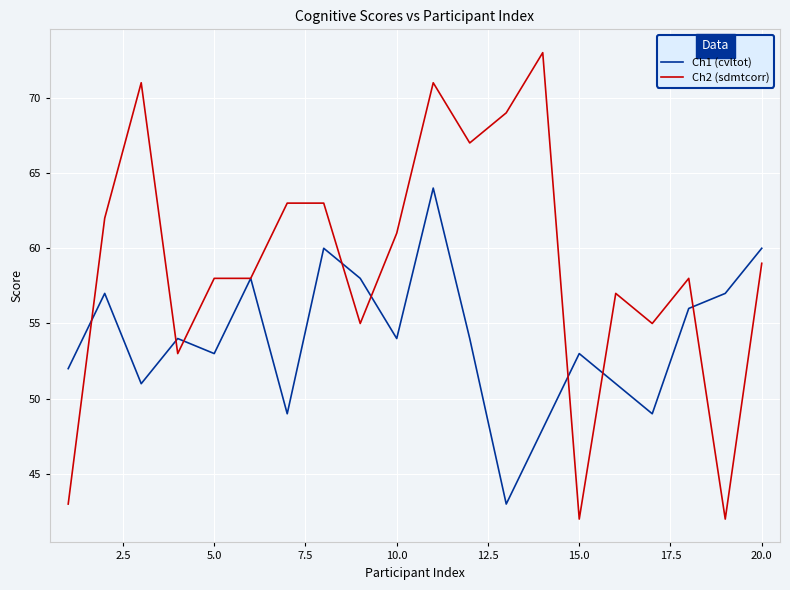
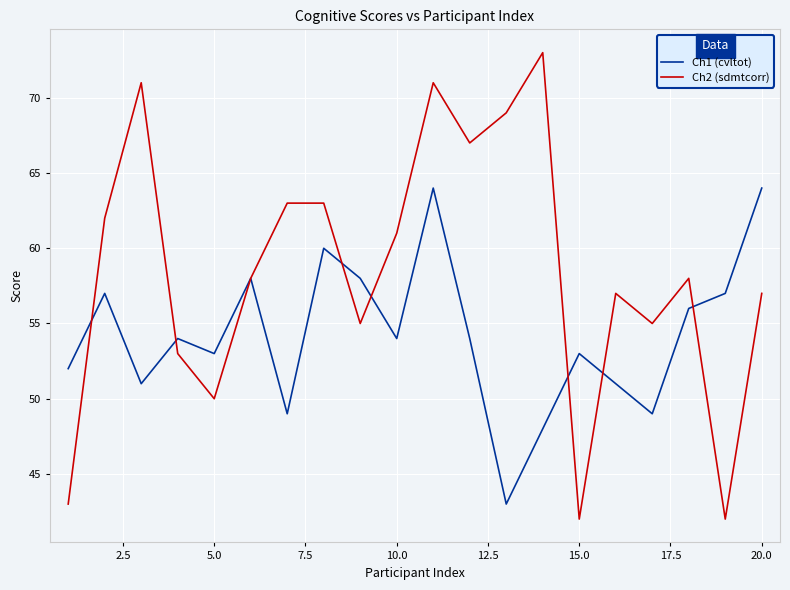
Ch2 (sdmtcorr), 5.0: 58 -> 50
Ch1 (cvltot), 20.0: 60 -> 64
Ch2 (sdmtcorr), 20.0: 59 -> 57
